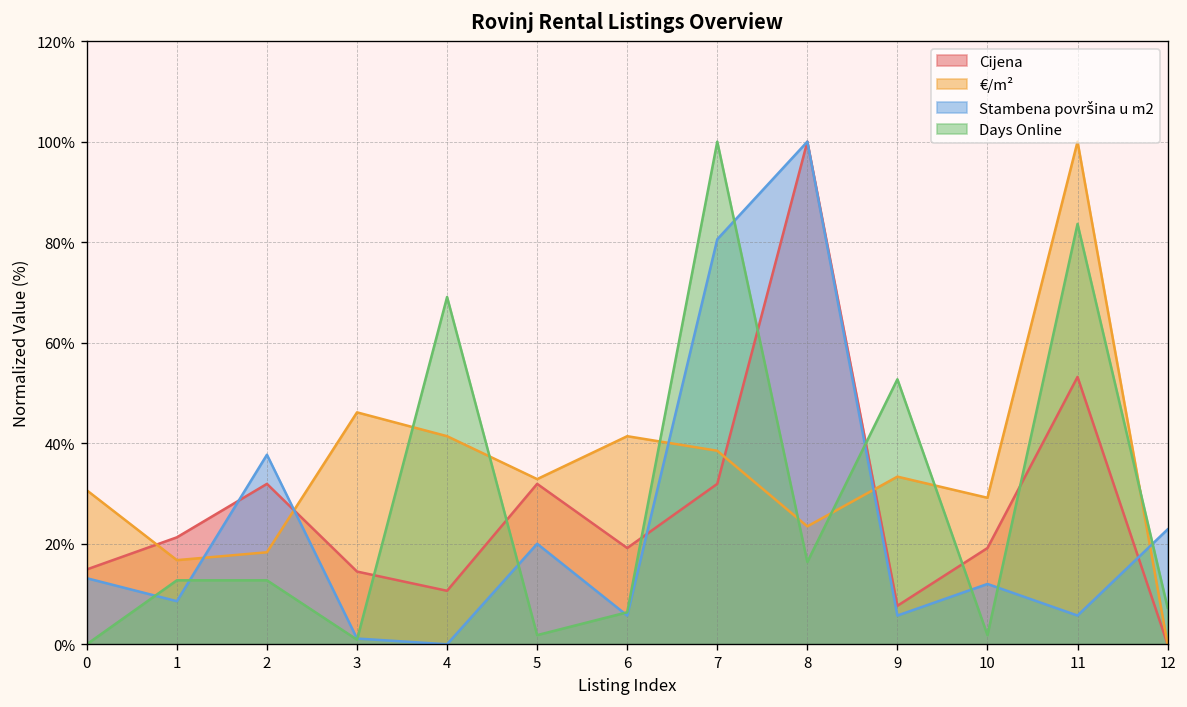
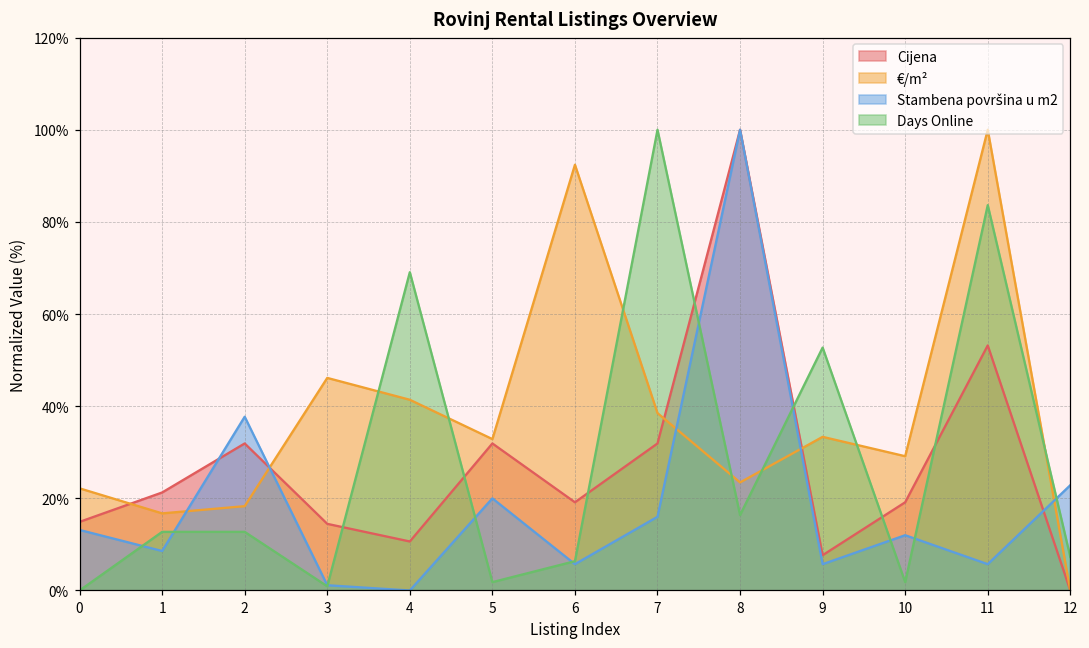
€/m², 0: 31% -> 22%
€/m², 6: 41% -> 92%
Stambena površina u m2, 7: 81% -> 16%
